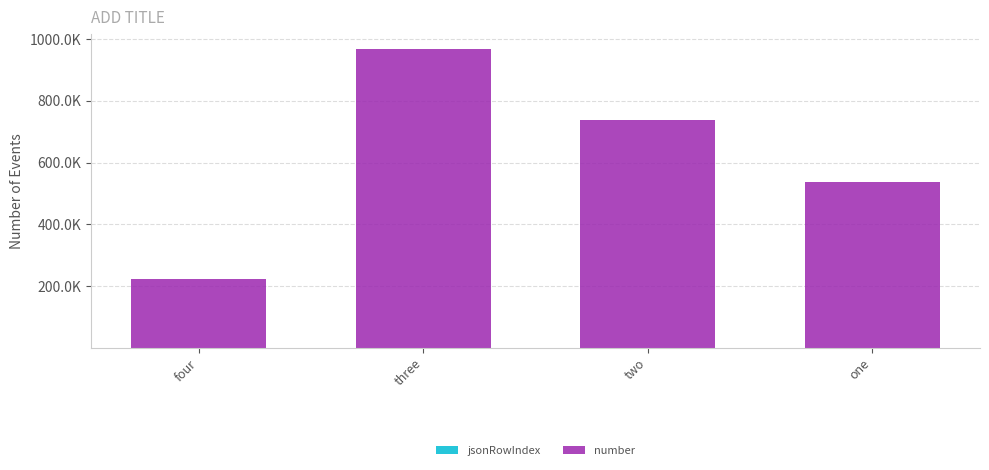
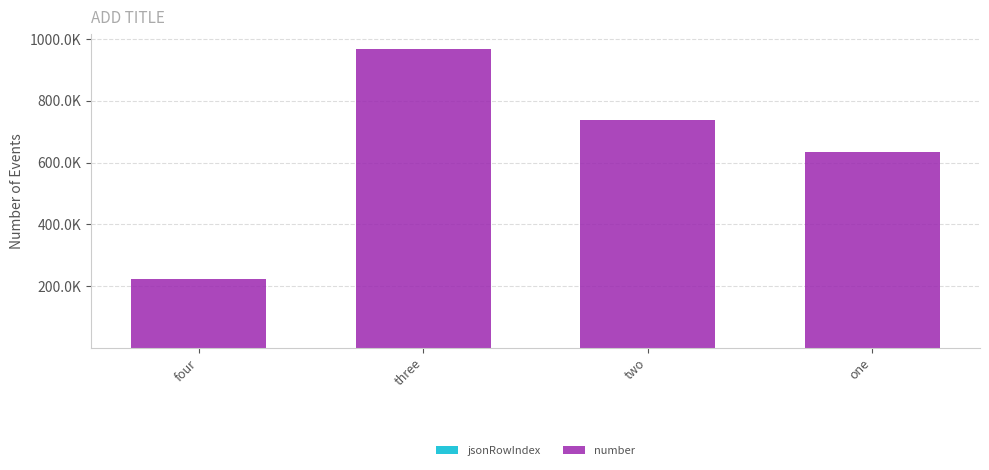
number, one: 540000 -> 630000
